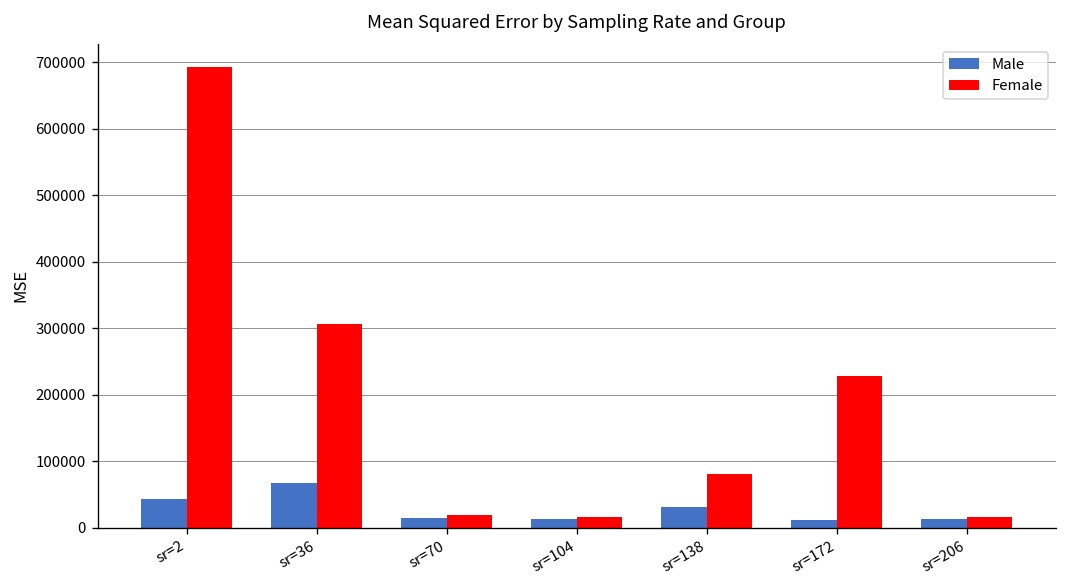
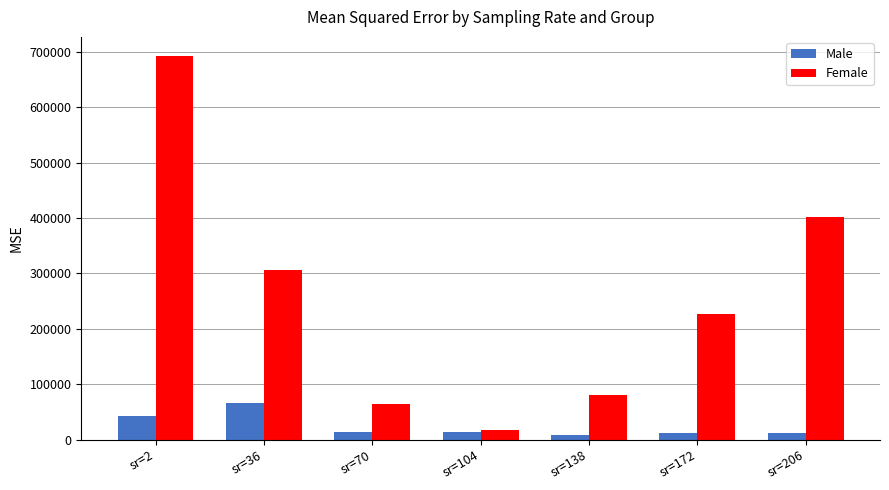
Female, sr=70: 20000 -> 60000
Male, sr=138: 30000 -> 10000
Female, sr=206: 20000 -> 400000
